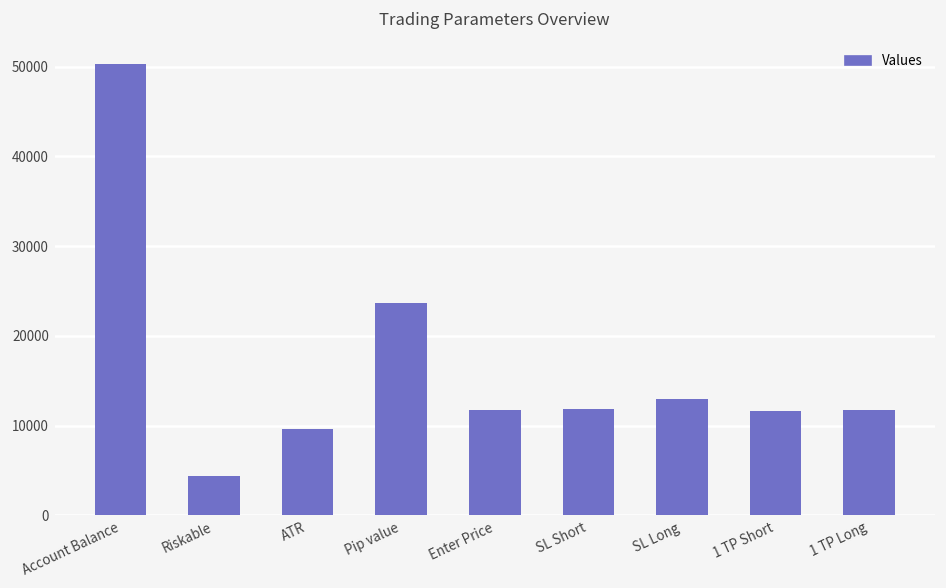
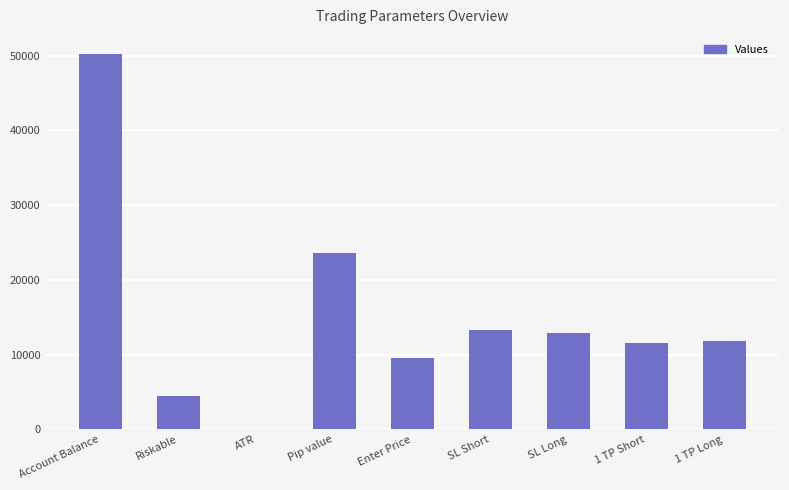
ATR: 10000 -> 0
Enter Price: 12000 -> 10000
SL Short: 12000 -> 13000
